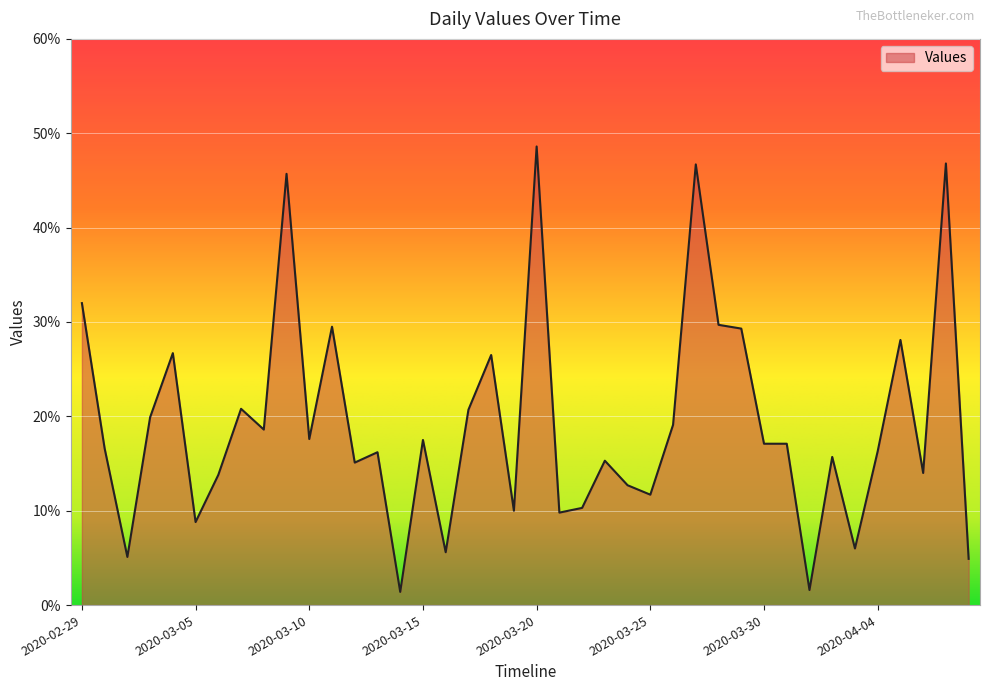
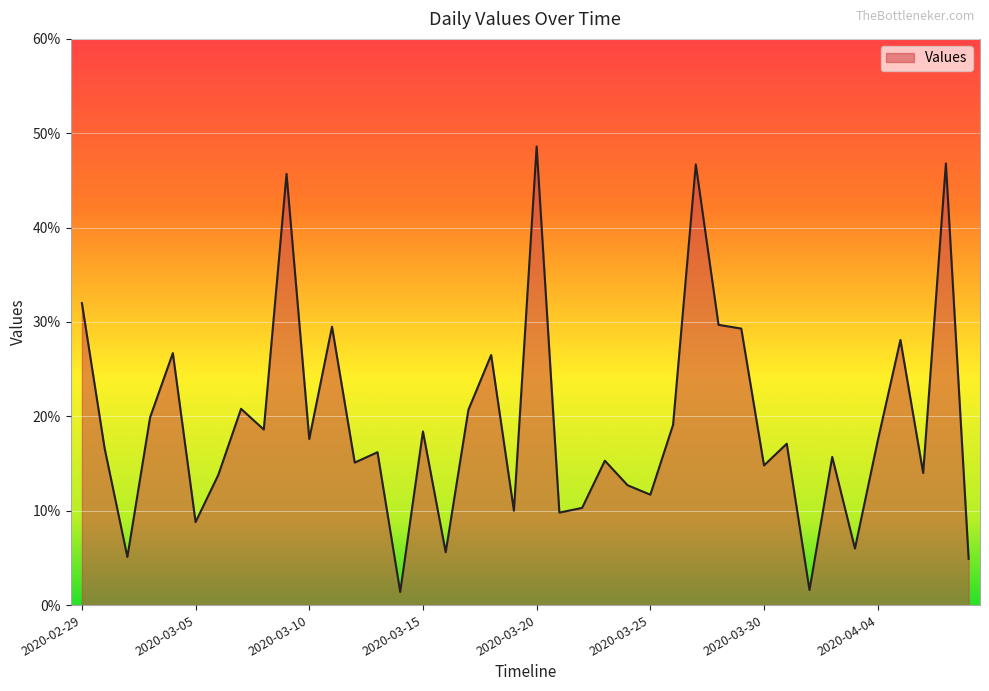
2020-03-15: 17.5% -> 18.4%
2020-03-30: 17% -> 15%
2020-04-04: 16% -> 17%
